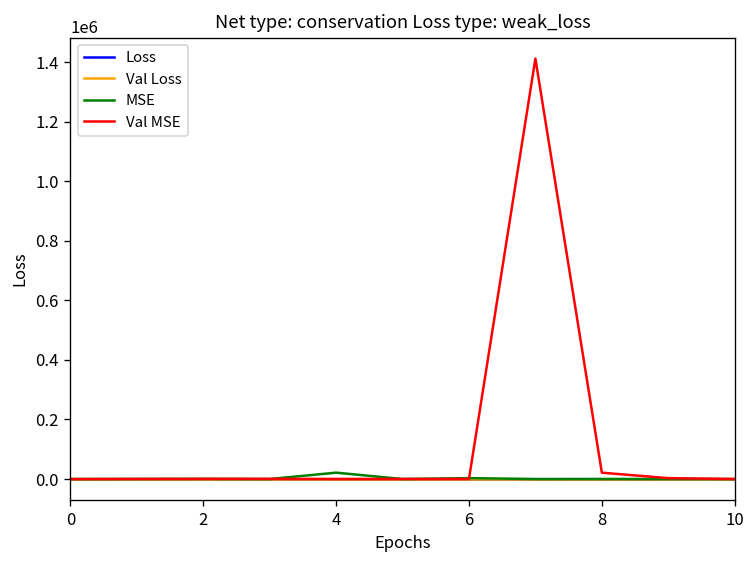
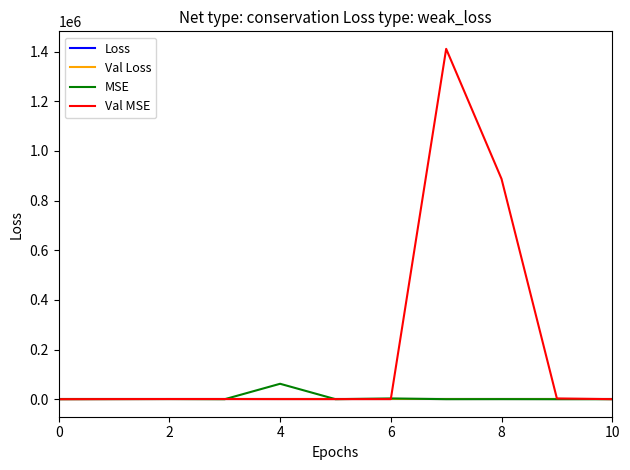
MSE, 4: 20000 -> 60000
Val MSE, 8: 20000 -> 890000
